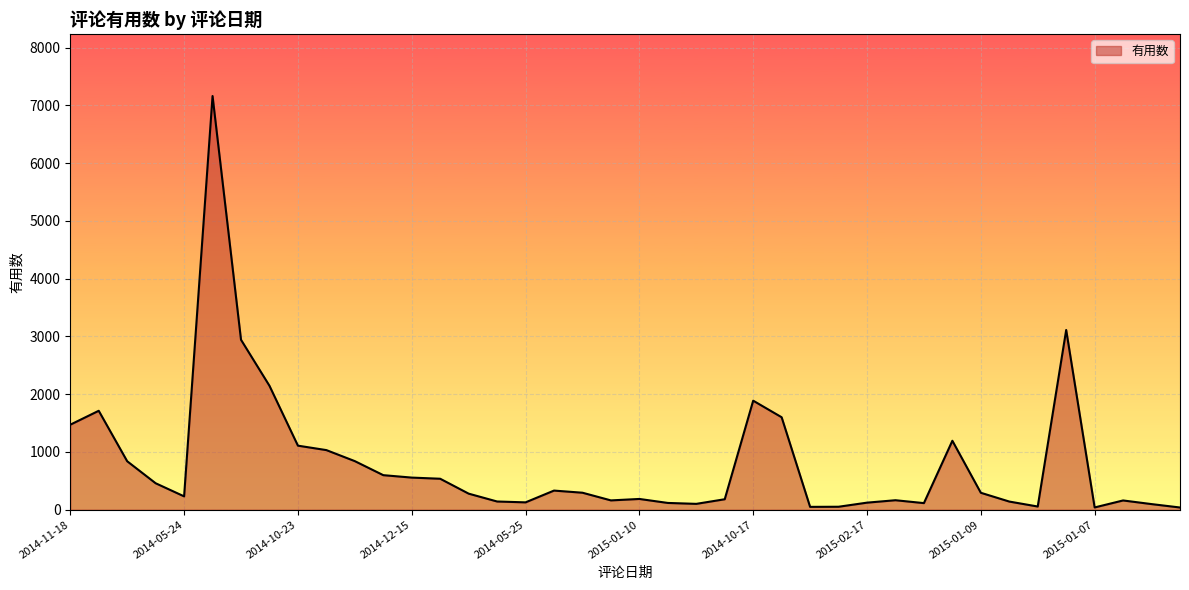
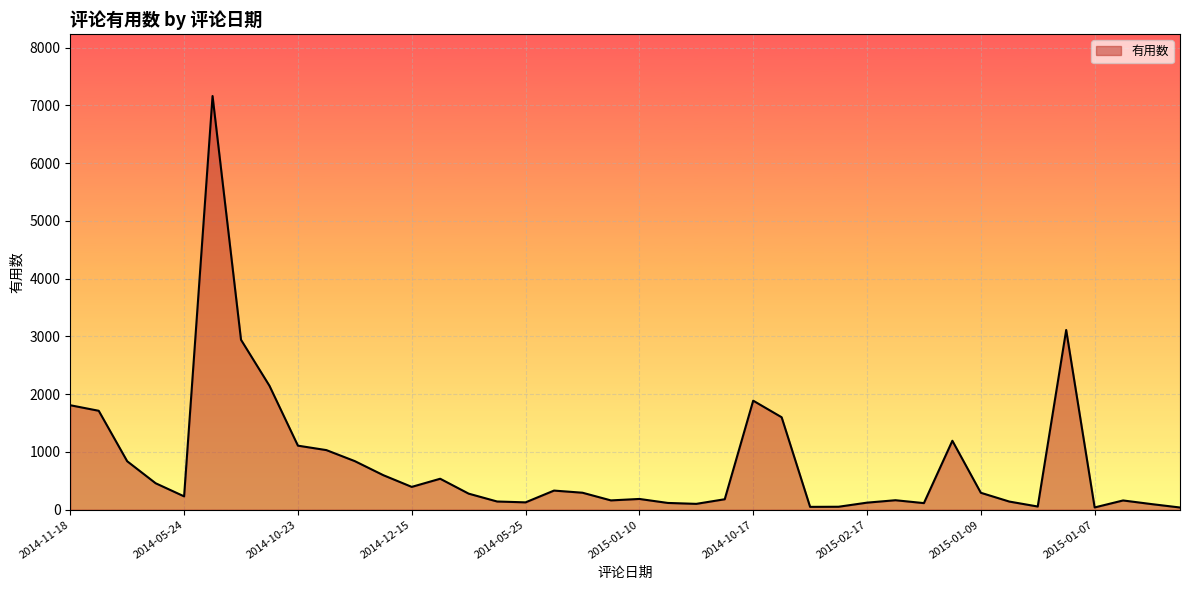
2014-11-18: 1500 -> 1800
2014-12-15: 600 -> 400
